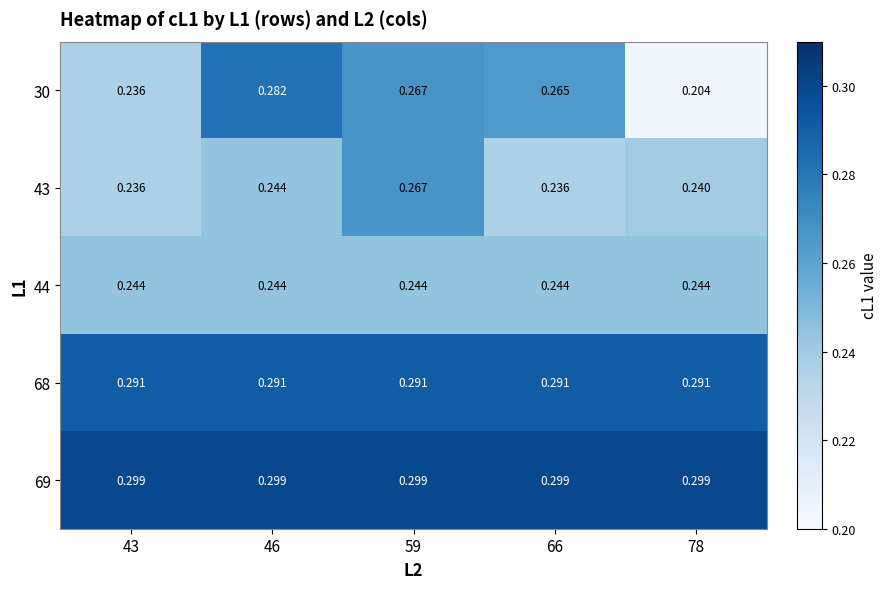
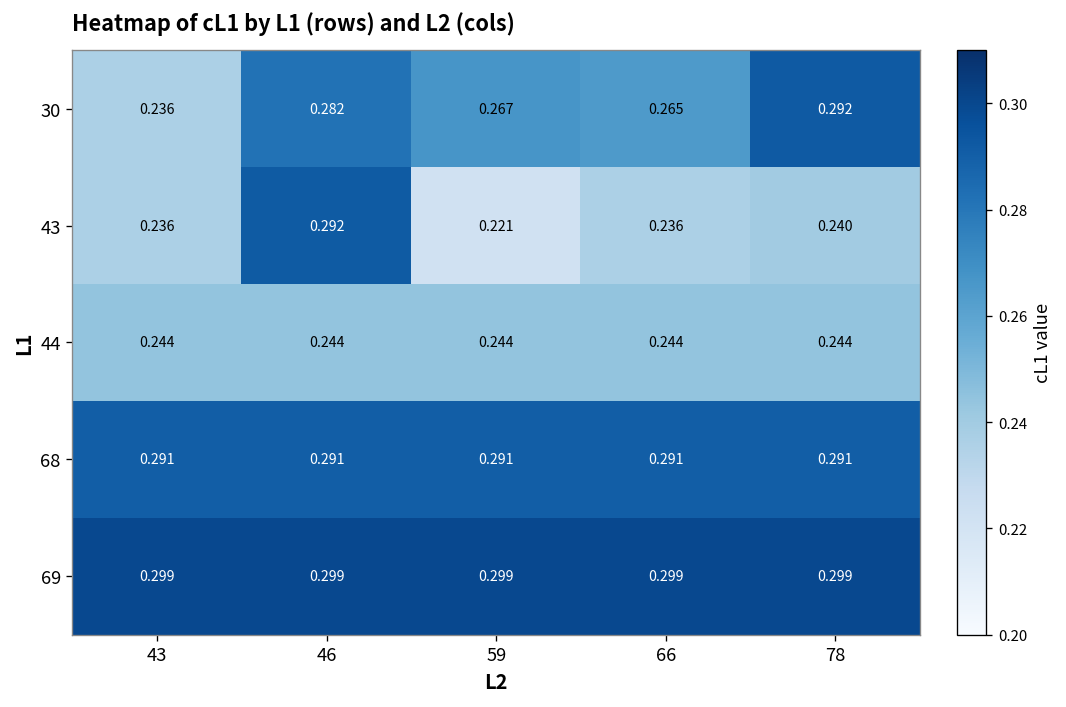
30, 78: 0.204 -> 0.292
43, 46: 0.244 -> 0.292
43, 59: 0.267 -> 0.221
